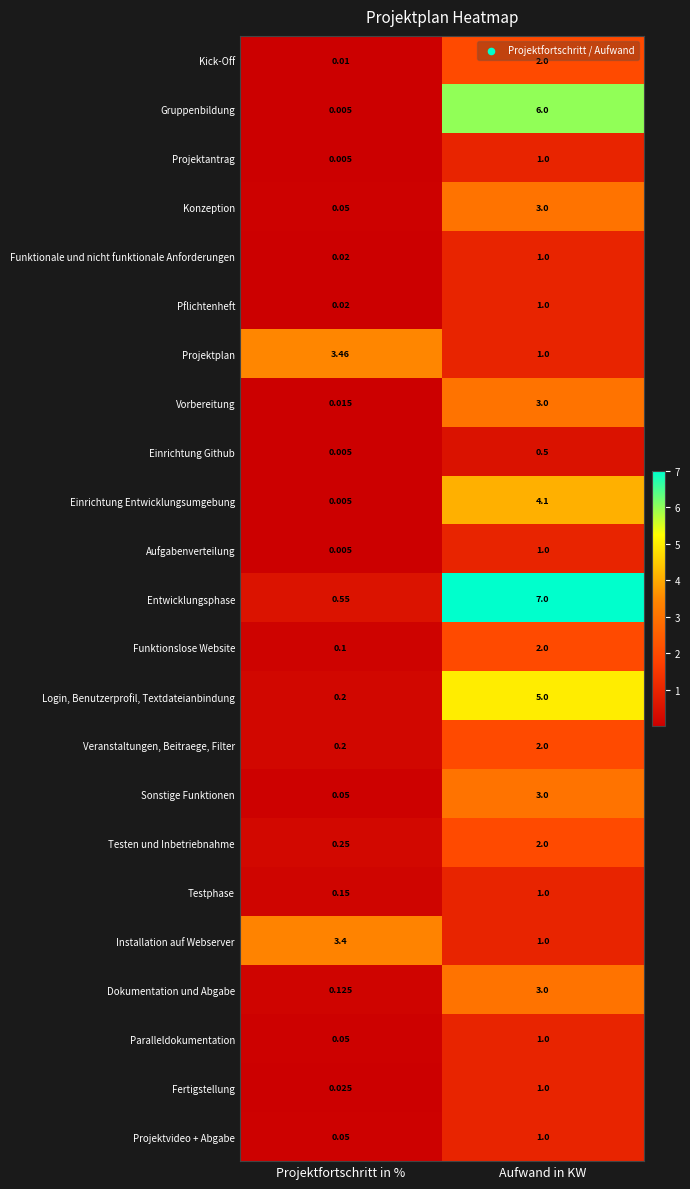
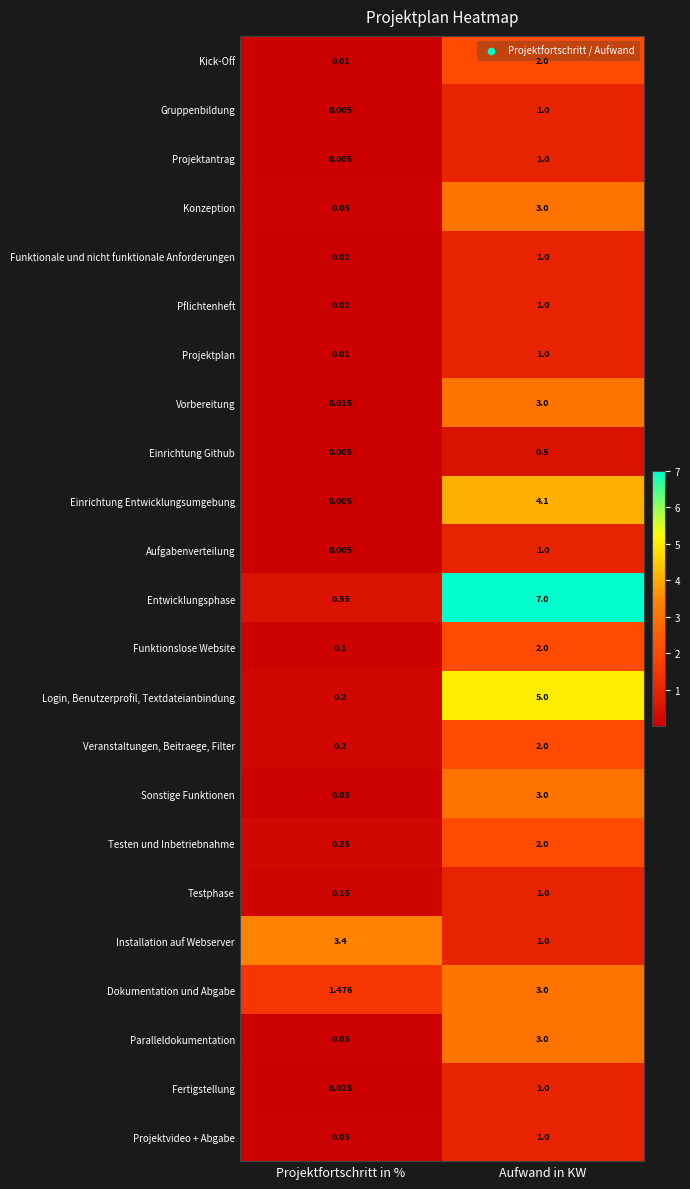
Gruppenbildung, Aufwand in KW: 6.0 -> 1.0
Projektplan, Projektfortschritt in %: 3.46 -> 0.01
Dokumentation und Abgabe, Projektfortschritt in %: 0.125 -> 1.476
Paralleldokumentation, Aufwand in KW: 1.0 -> 3.0
